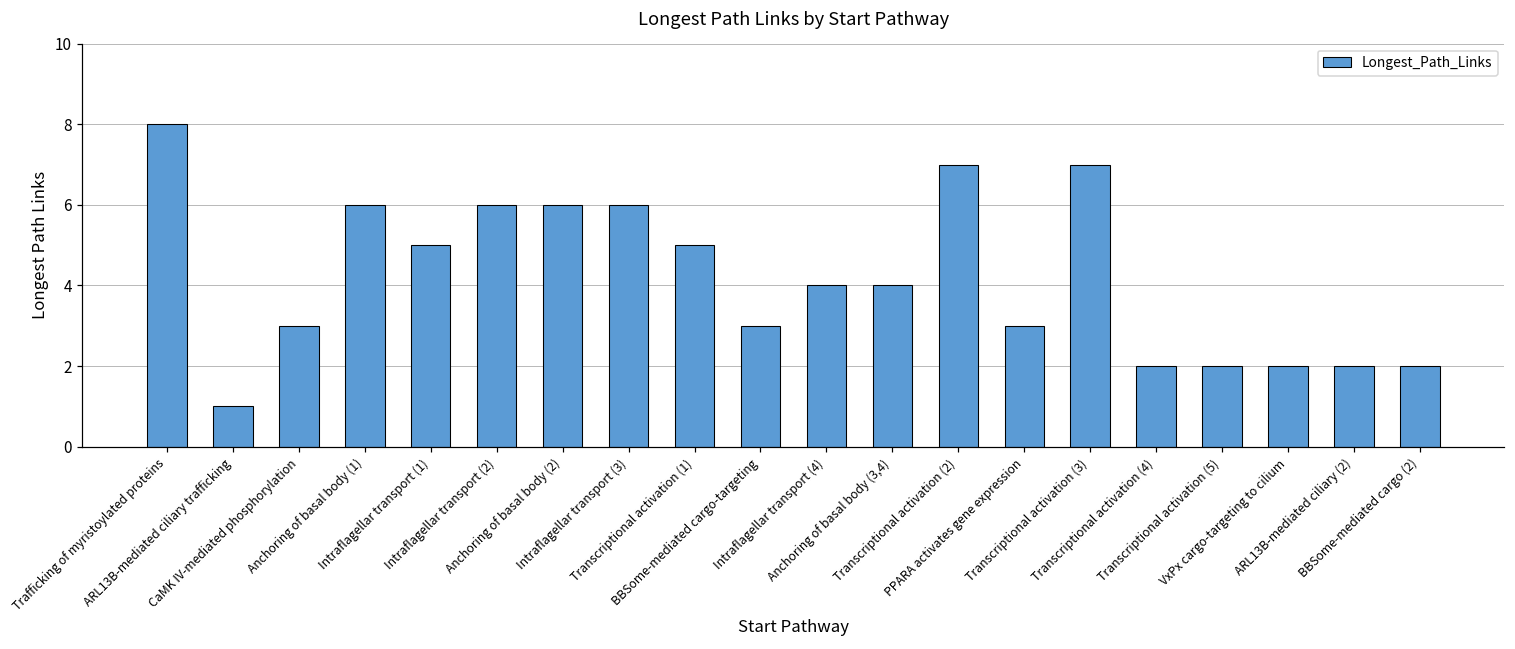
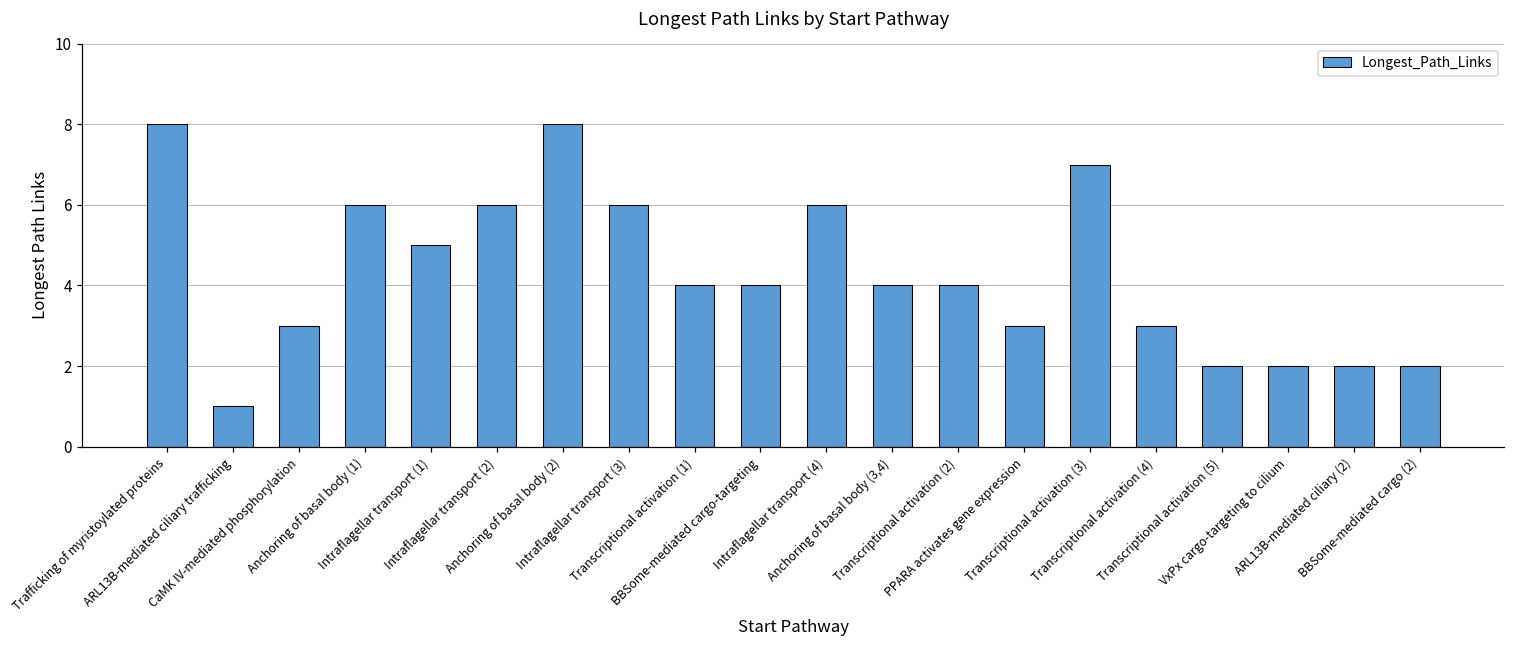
Anchoring of basal body (2): 6 -> 8
Transcriptional activation (1): 5 -> 4
BBSome-mediated cargo-targeting: 3 -> 4
Intraflagellar transport (4): 4 -> 6
Transcriptional activation (2): 7 -> 4
Transcriptional activation (4): 2 -> 3
